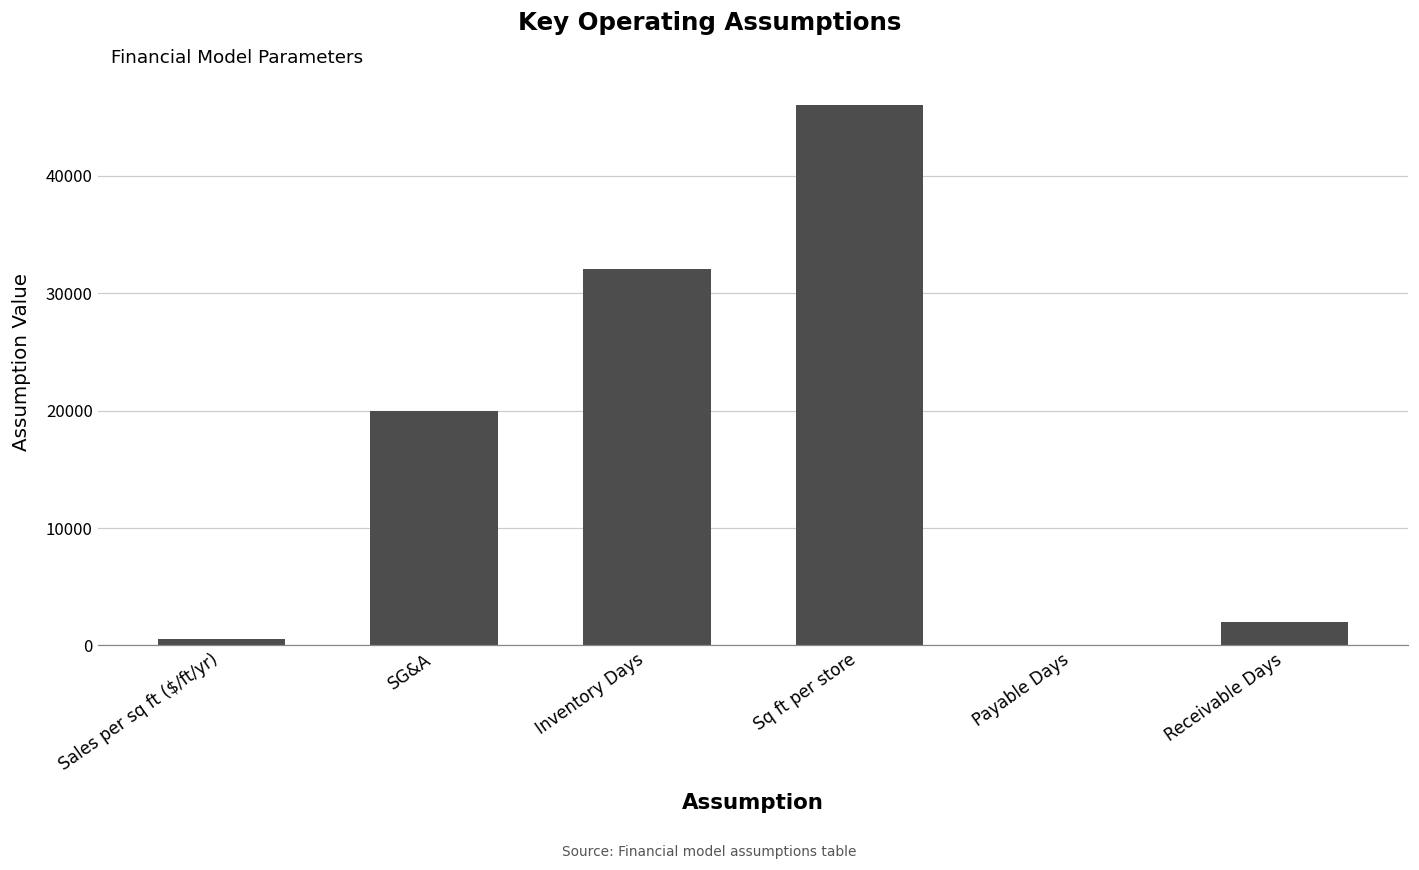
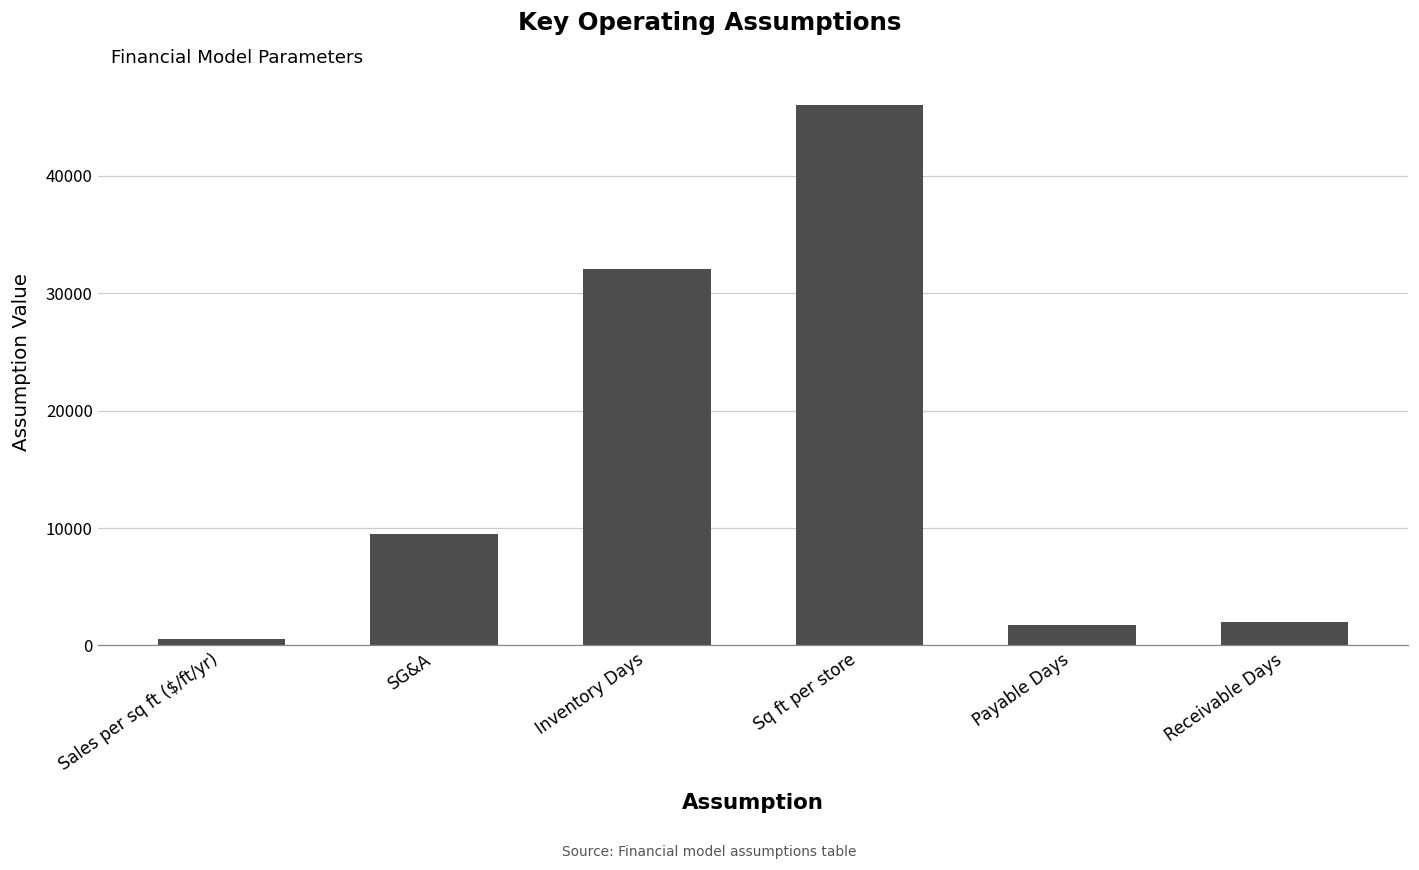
SG&A: 19900 -> 9500
Payable Days: 0 -> 1800
